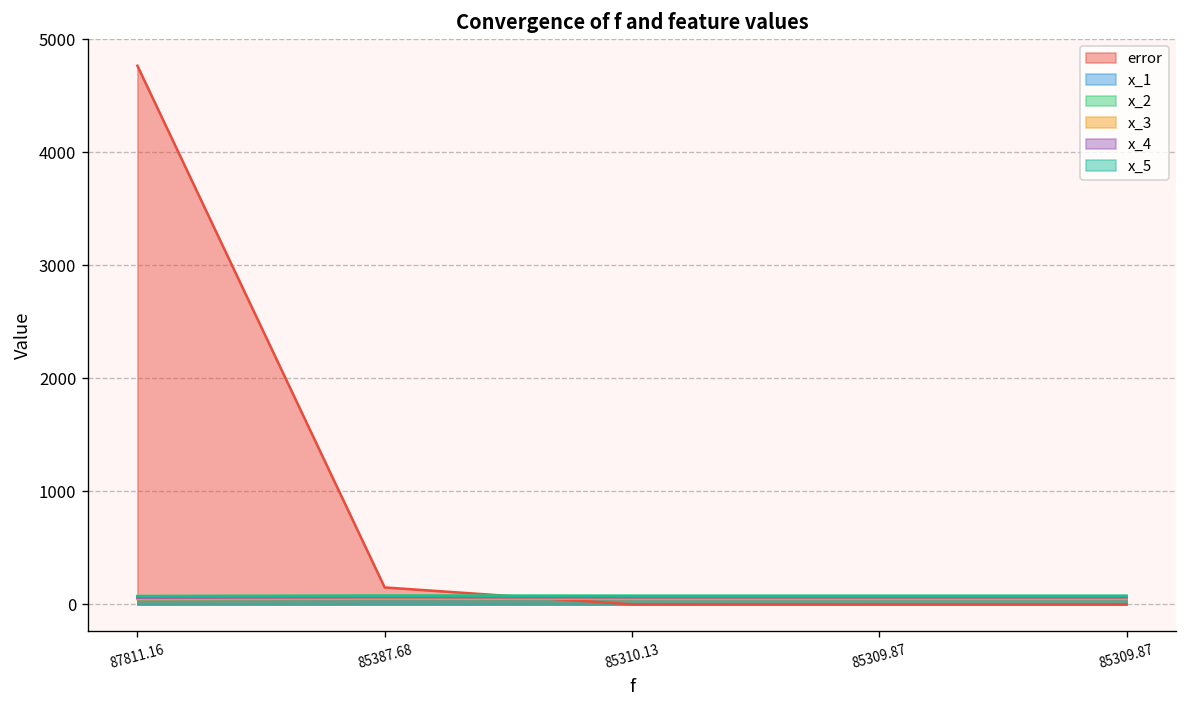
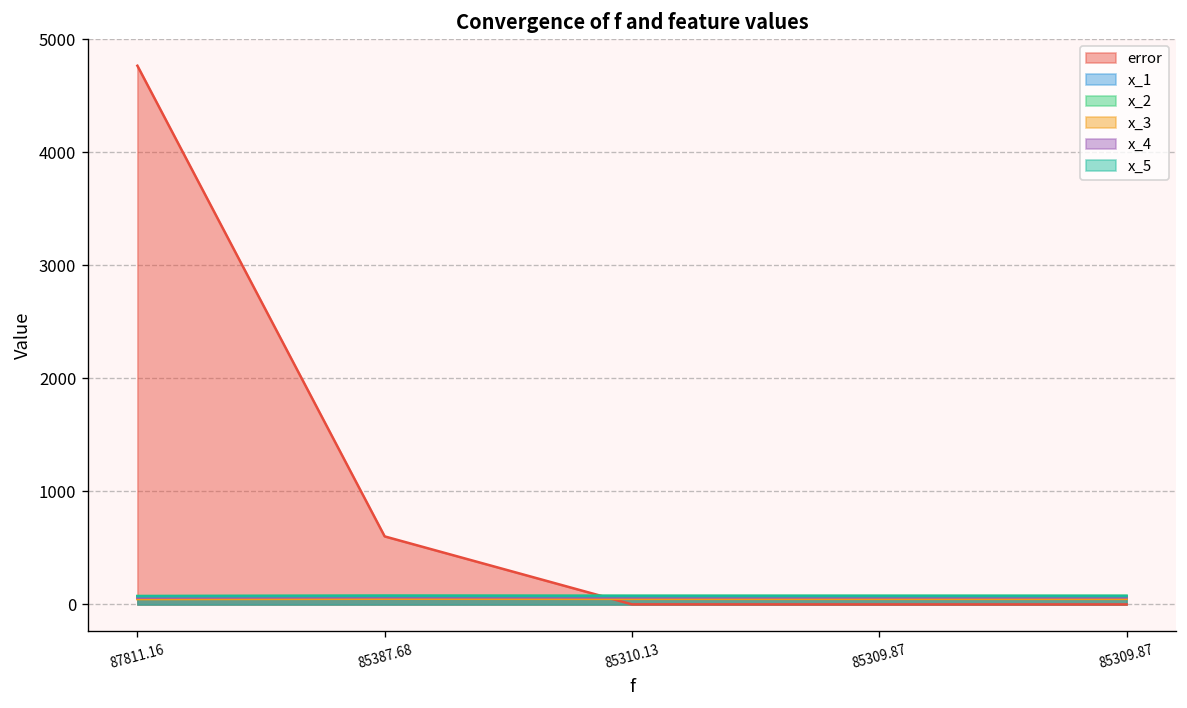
error, 85387.68: 200 -> 600
